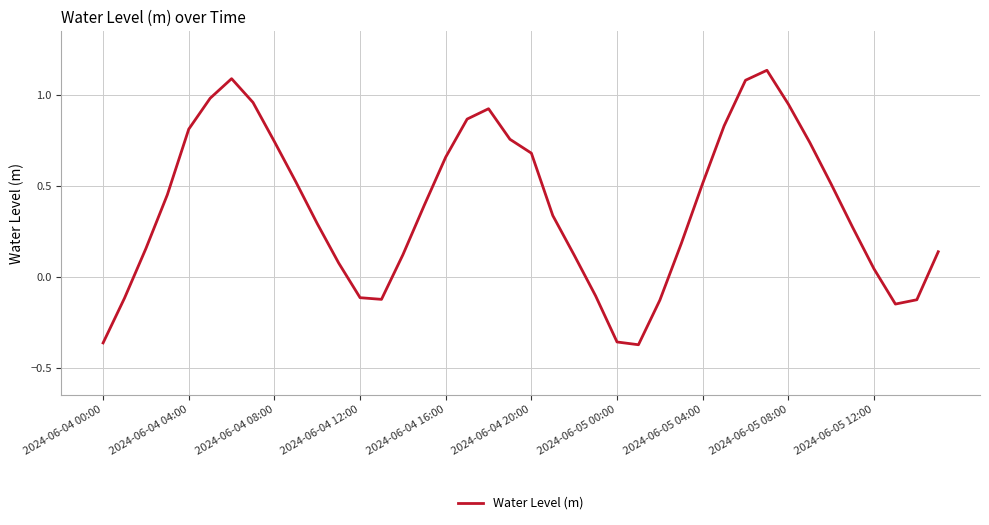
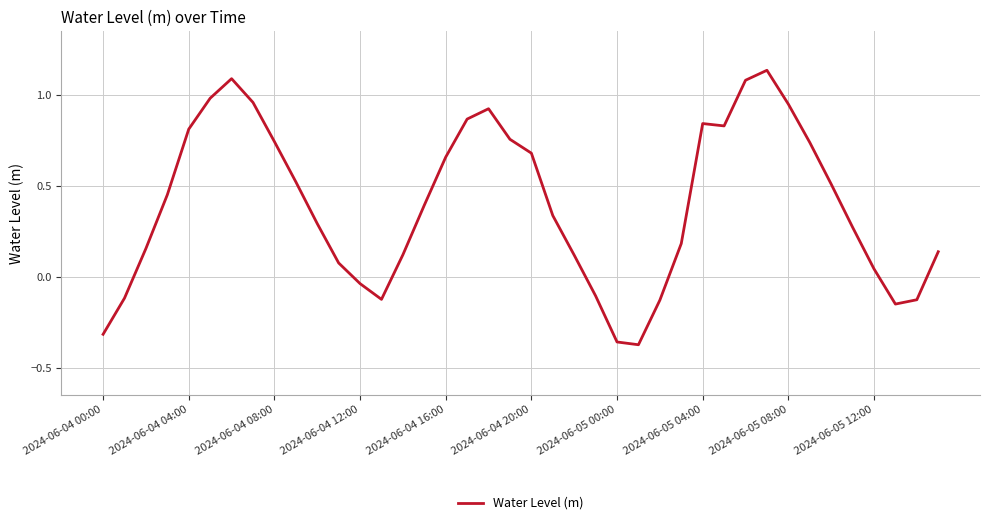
2024-06-04 00:00: -0.36 -> -0.32
2024-06-04 12:00: -0.12 -> -0.04
2024-06-05 04:00: 0.51 -> 0.84
